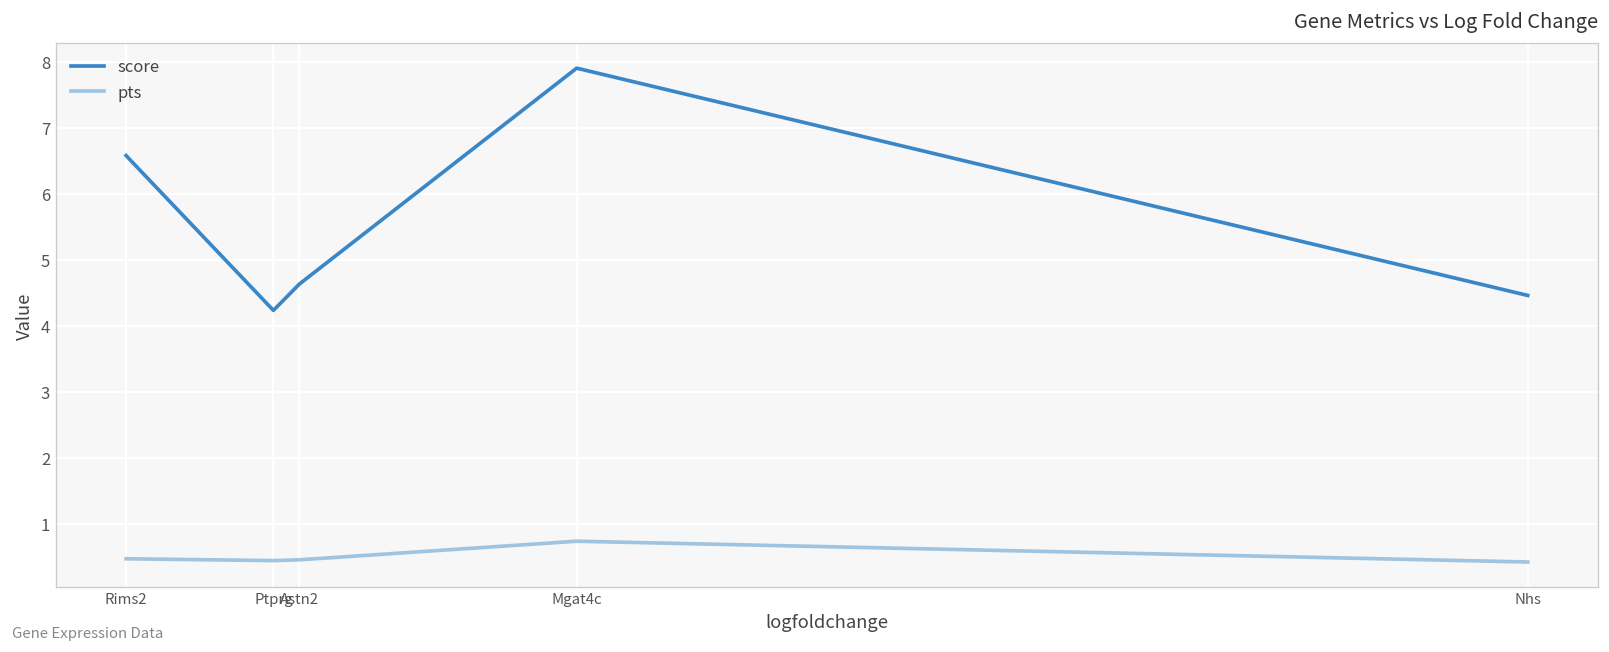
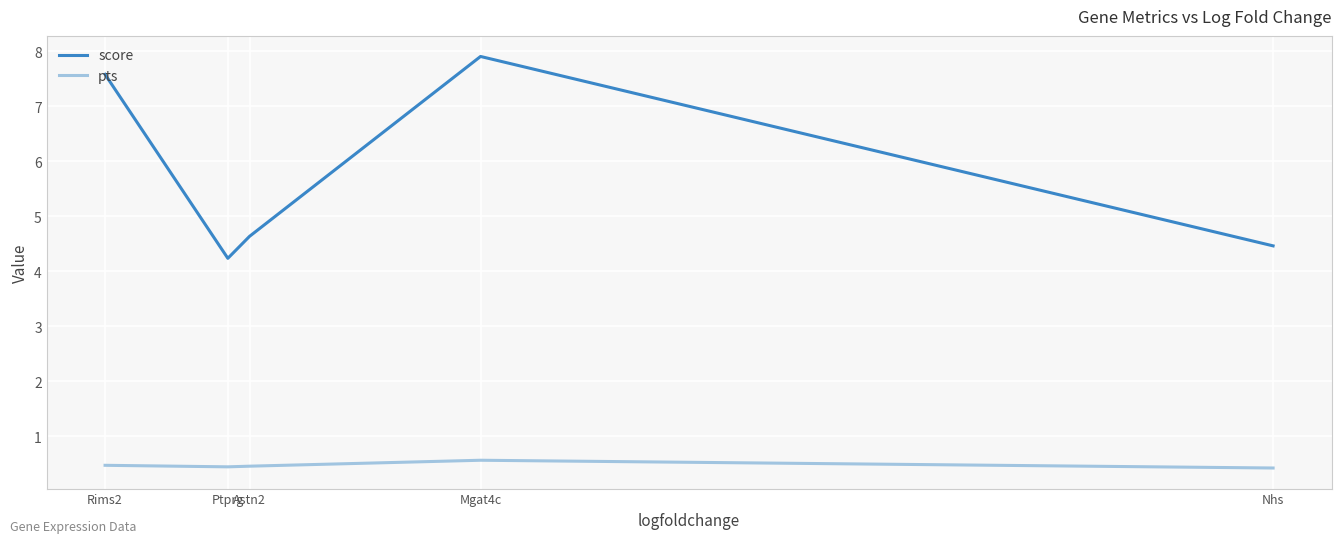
score, Rims2: 6.6 -> 7.6
pts, Mgat4c: 0.7 -> 0.6
